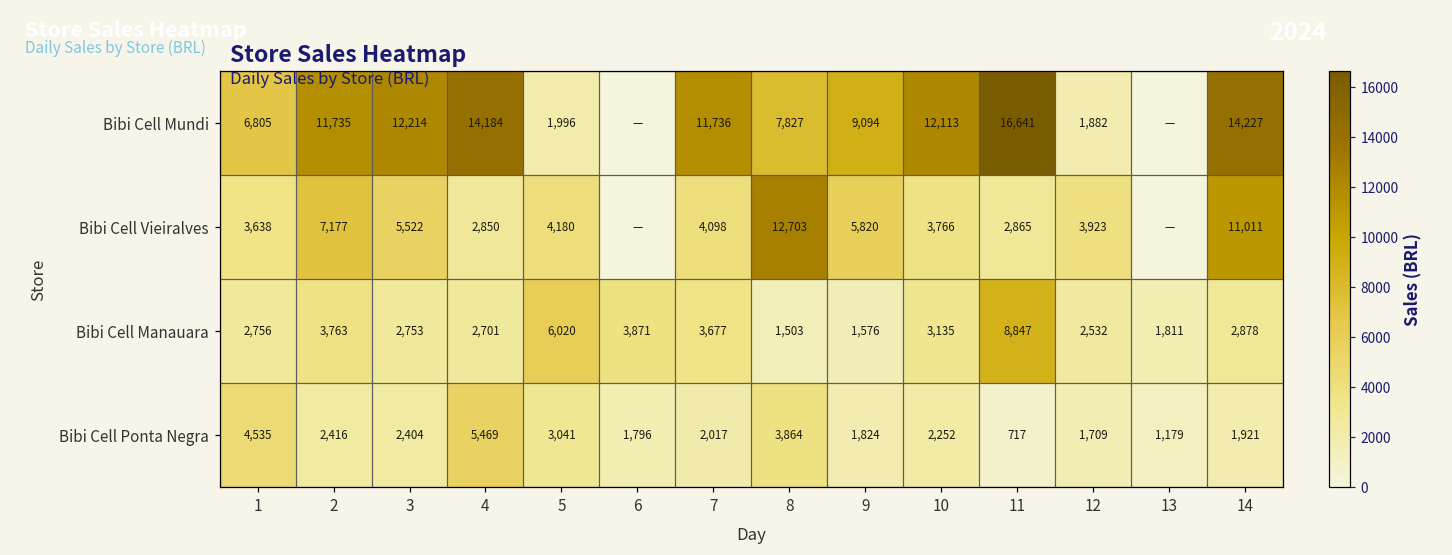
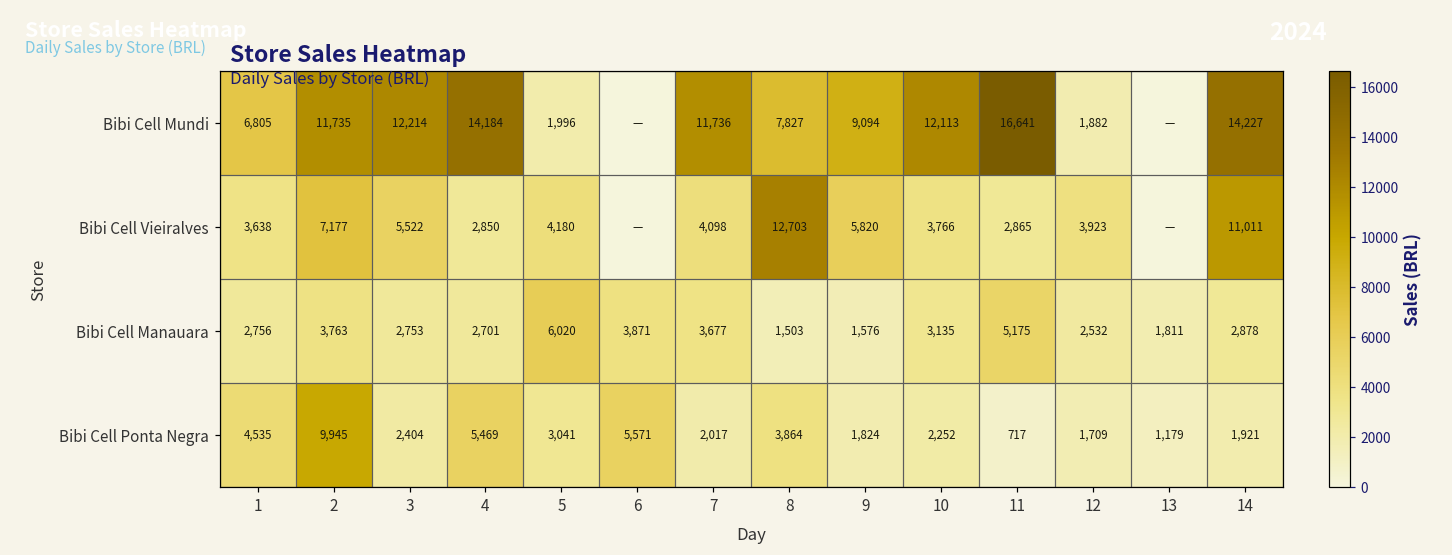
Bibi Cell Manauara, 11: 8,847 -> 5,175
Bibi Cell Ponta Negra, 2: 2,416 -> 9,945
Bibi Cell Ponta Negra, 6: 1,796 -> 5,571
